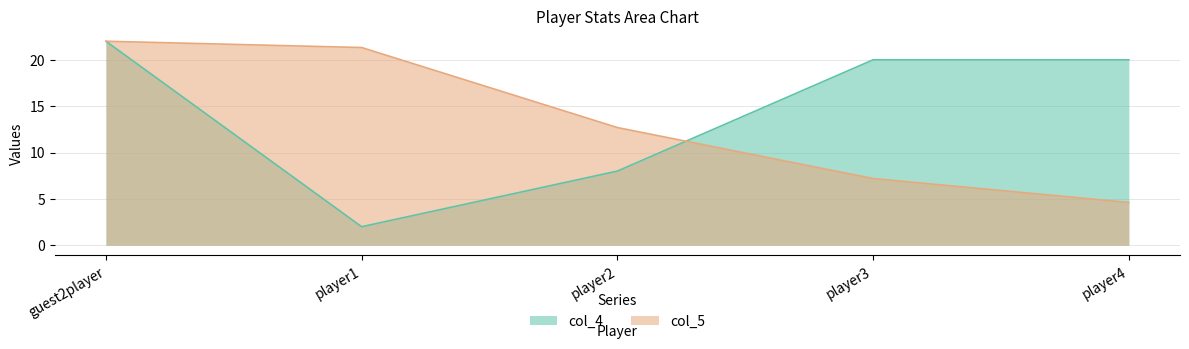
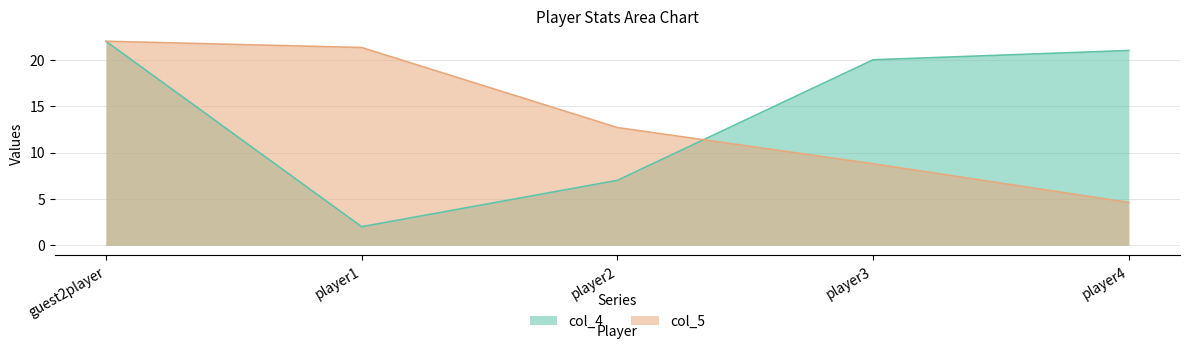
col_4, player2: 8 -> 7
col_5, player3: 7 -> 9
col_4, player4: 20 -> 21
